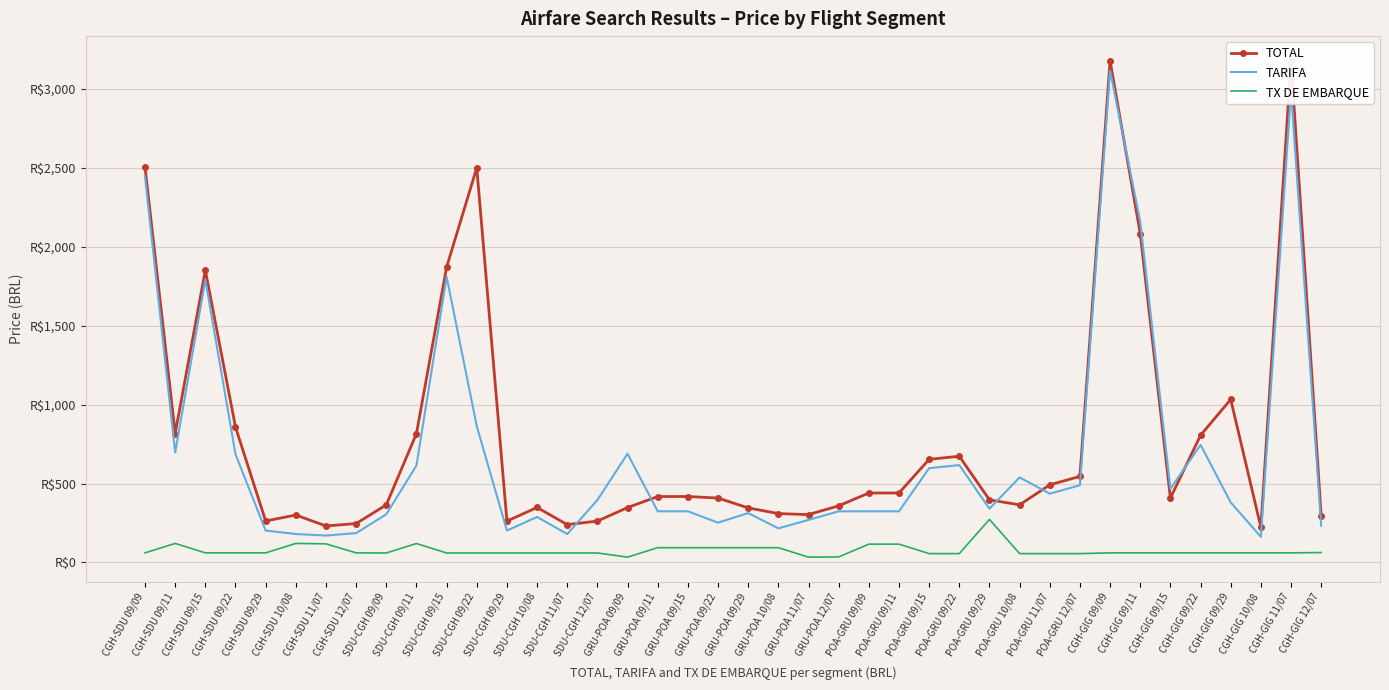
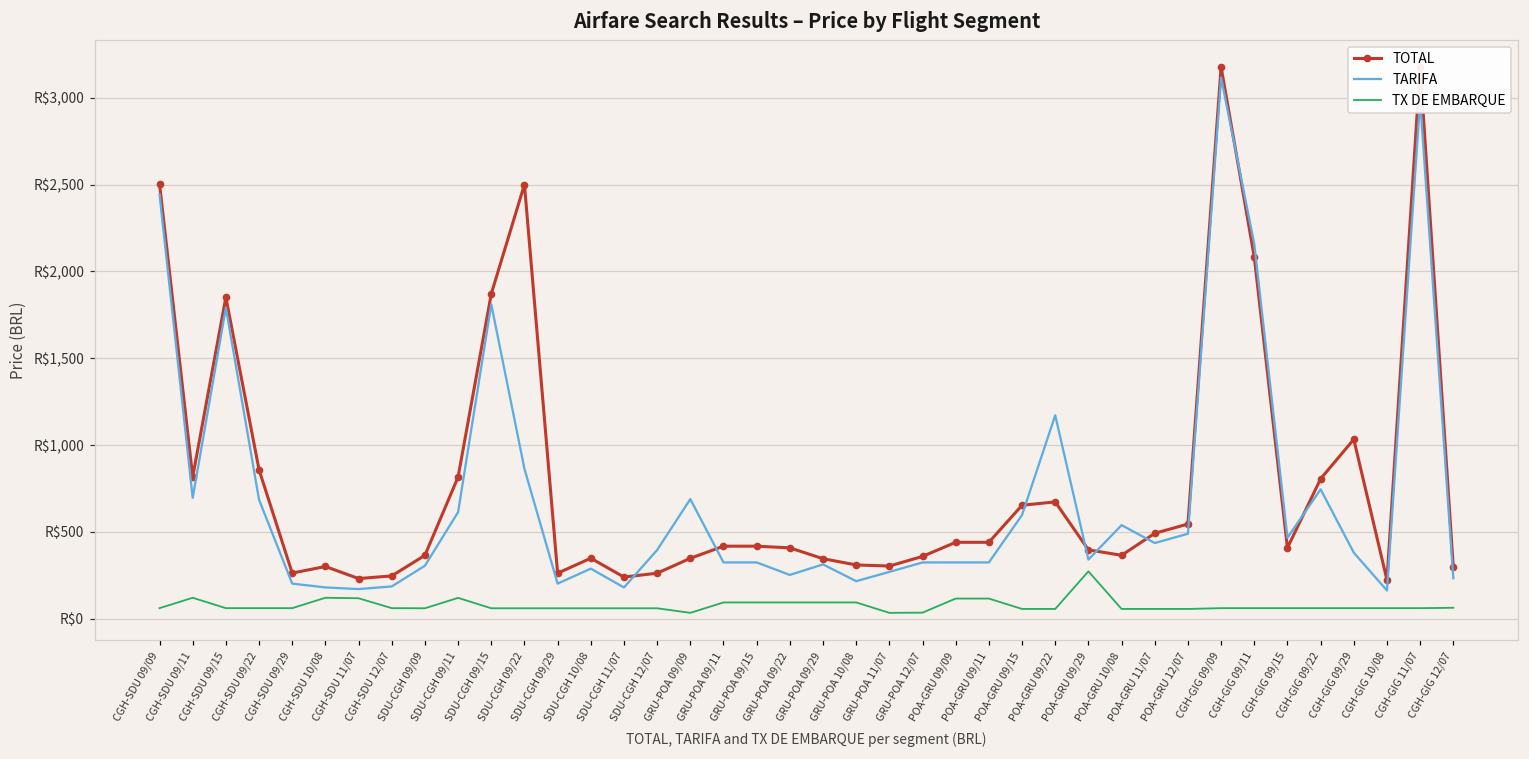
TARIFA, POA-GRU 09/22: R$620 -> R$1,170
